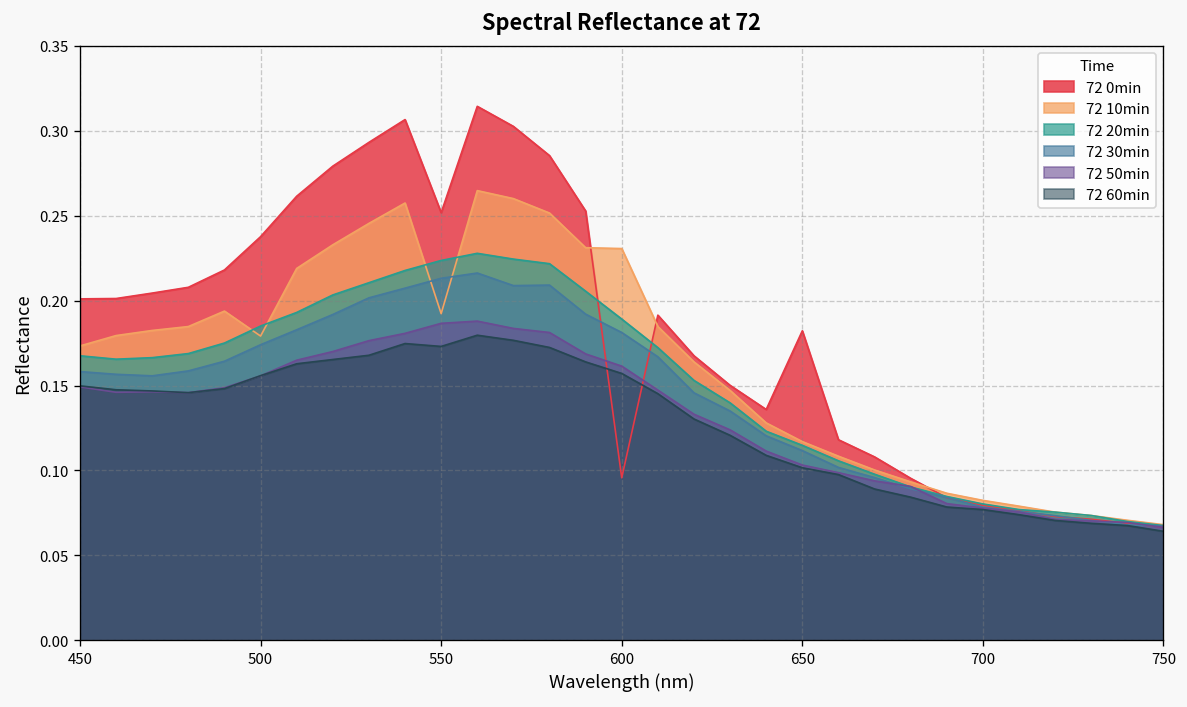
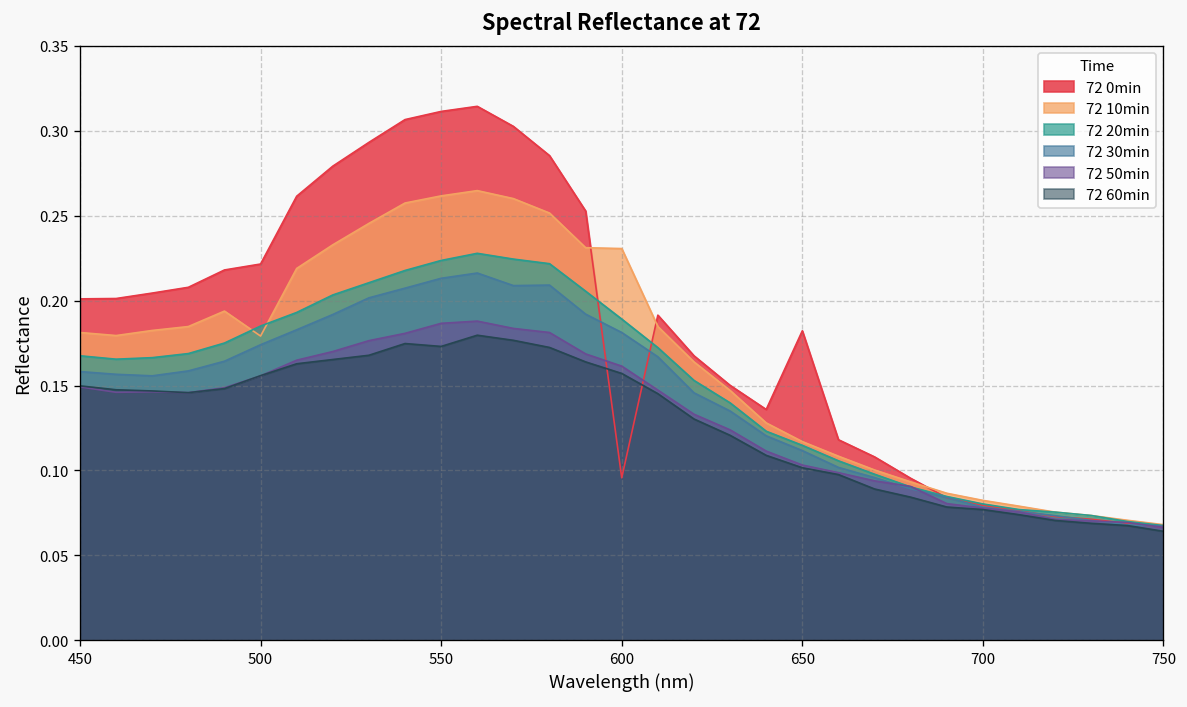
72 10min, 450: 0.173 -> 0.181
72 0min, 500: 0.238 -> 0.222
72 0min, 550: 0.252 -> 0.311
72 10min, 550: 0.192 -> 0.262
